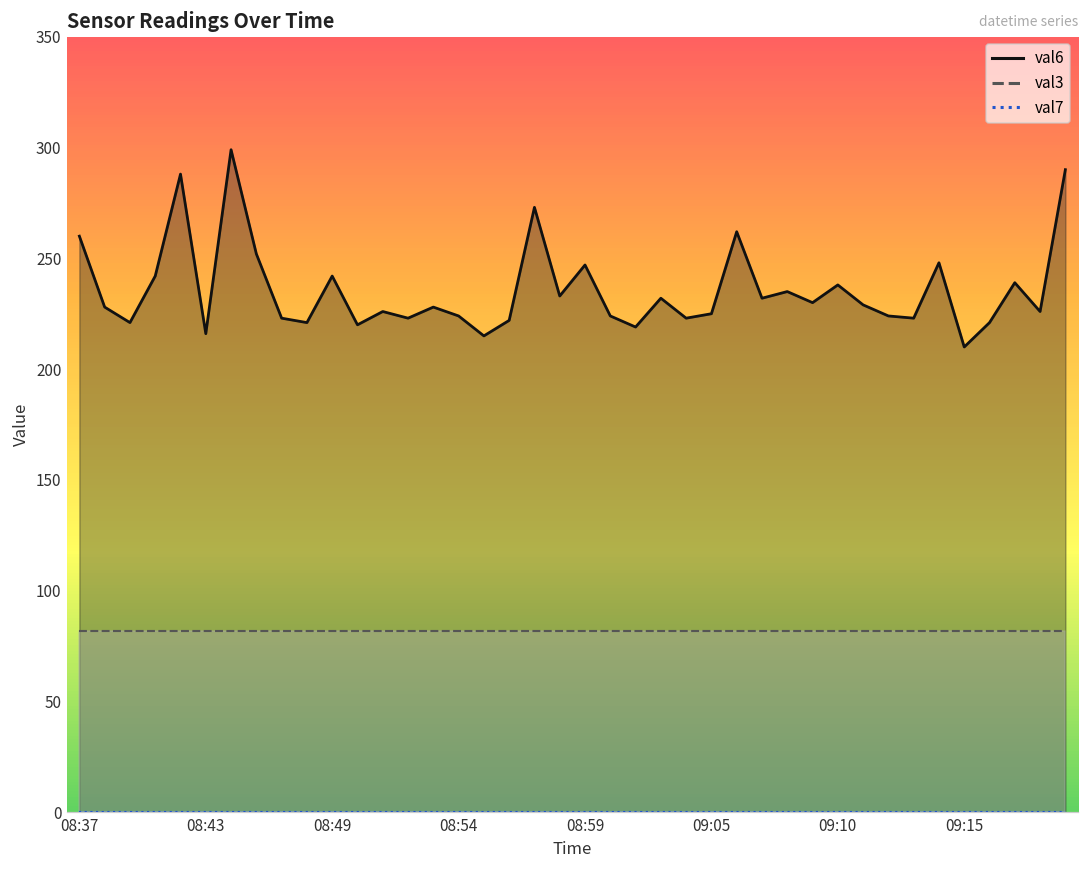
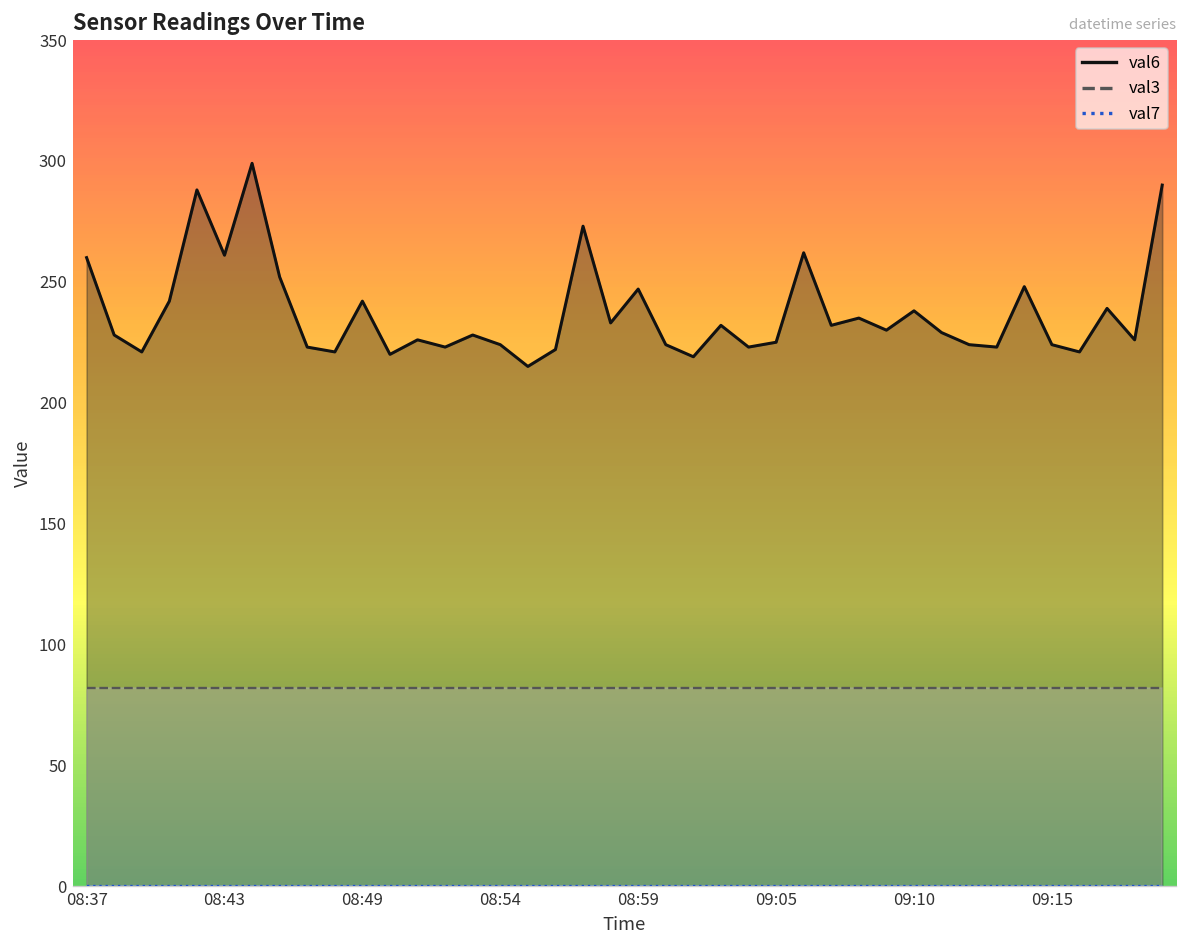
val6, 08:43: 216 -> 261
val6, 09:15: 210 -> 224
